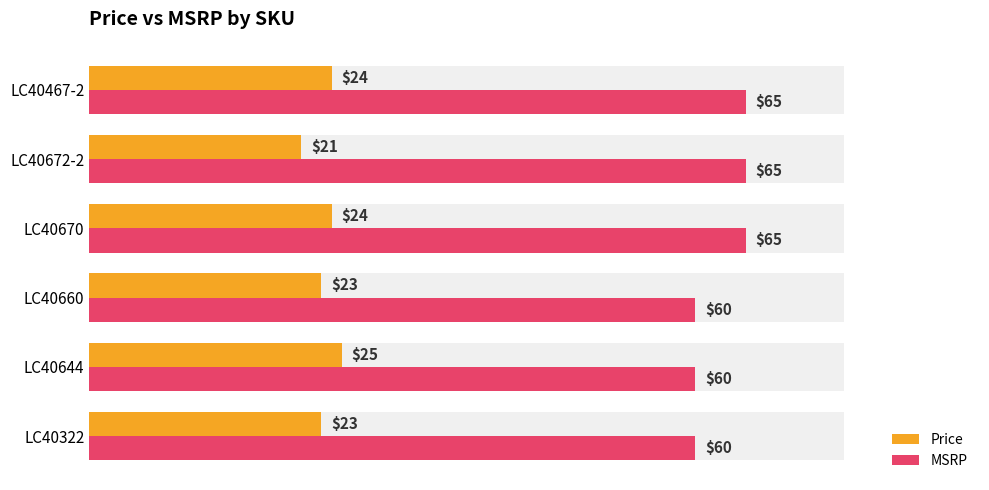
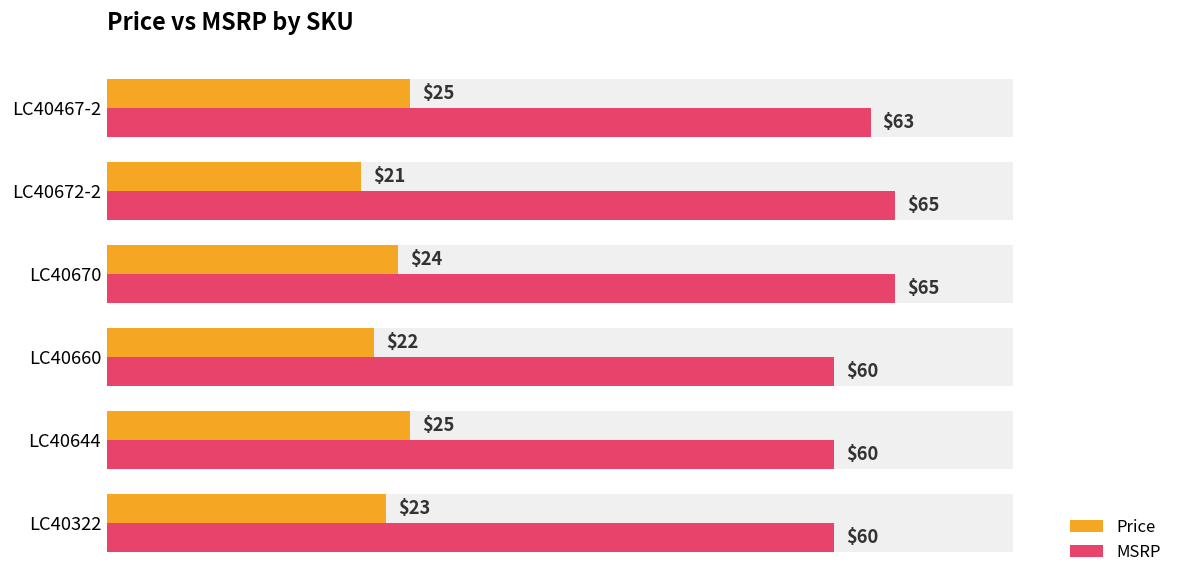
Price, LC40467-2: $24 -> $25
MSRP, LC40467-2: $65 -> $63
Price, LC40660: $23 -> $22
